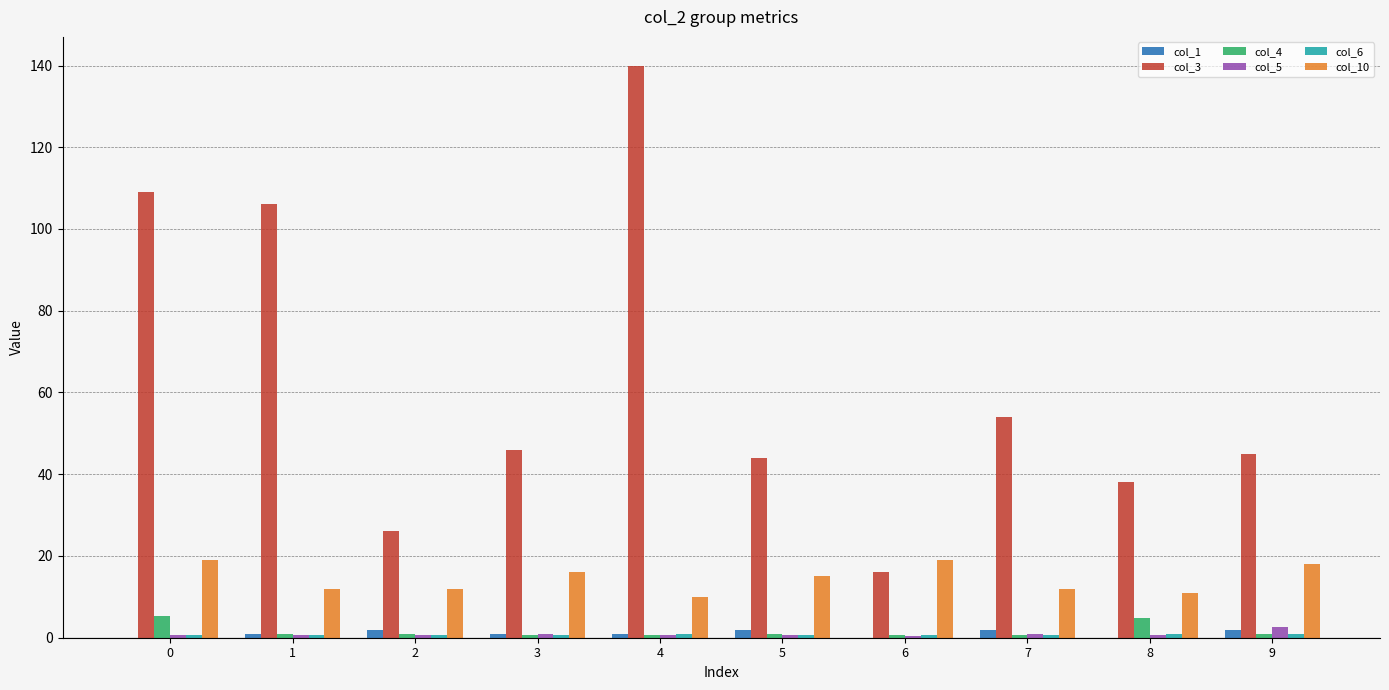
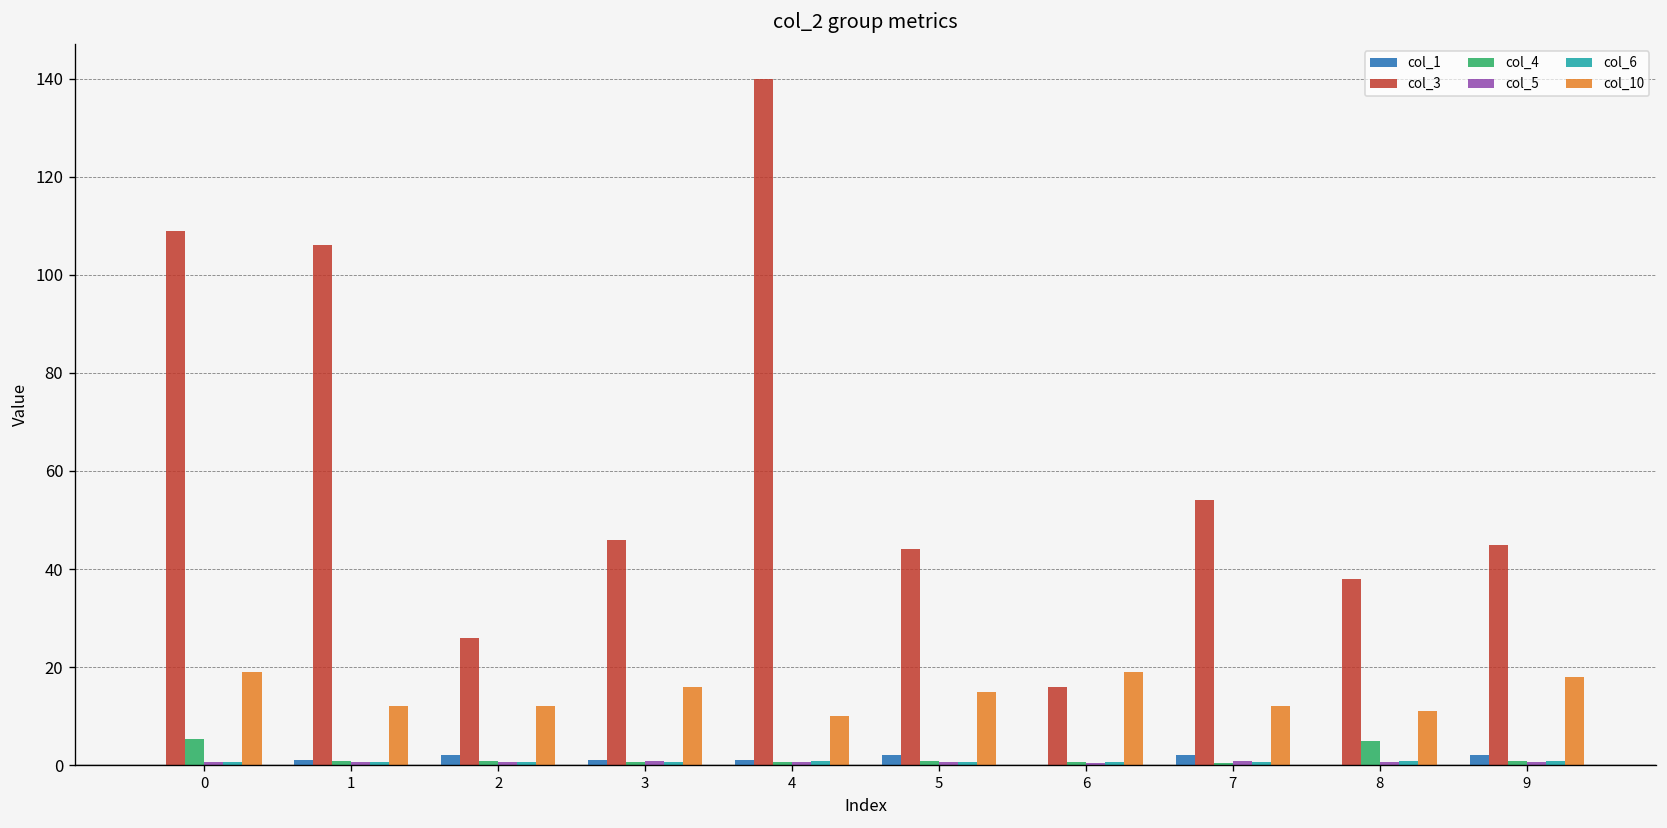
col_5, 9: 3 -> 1
